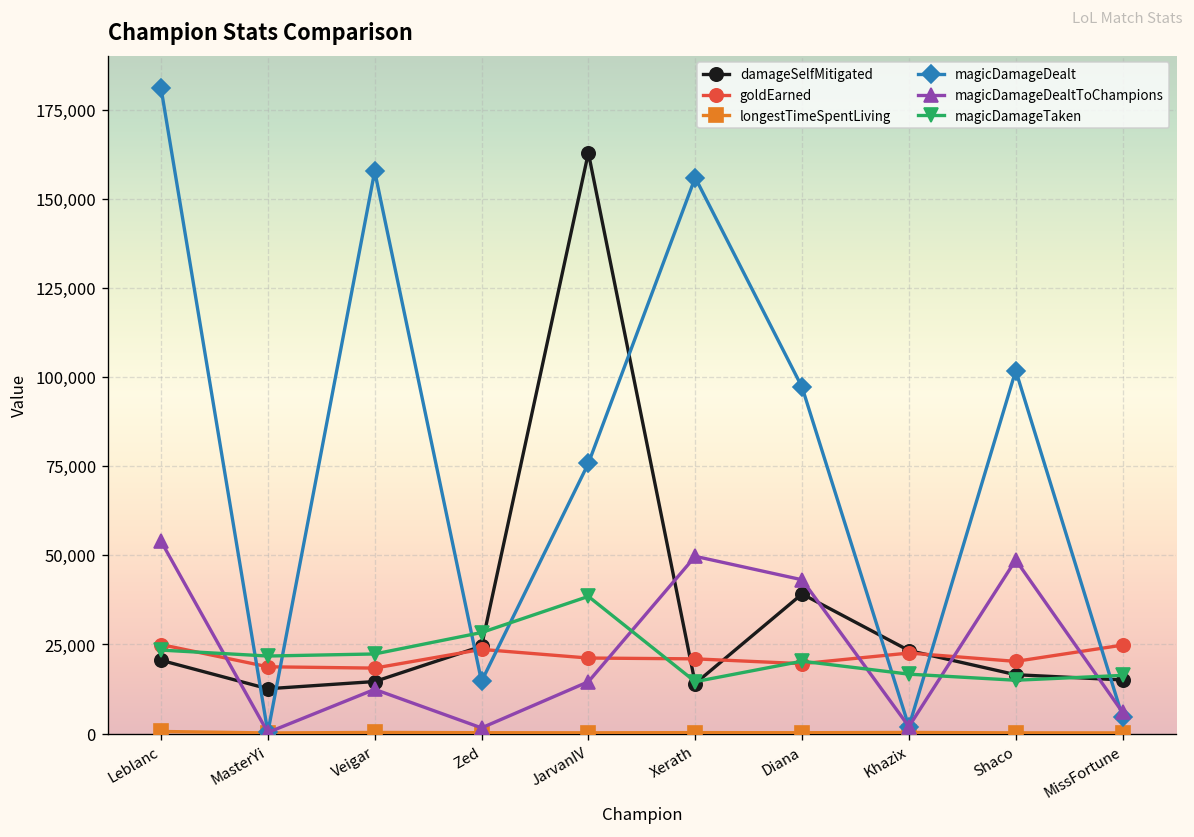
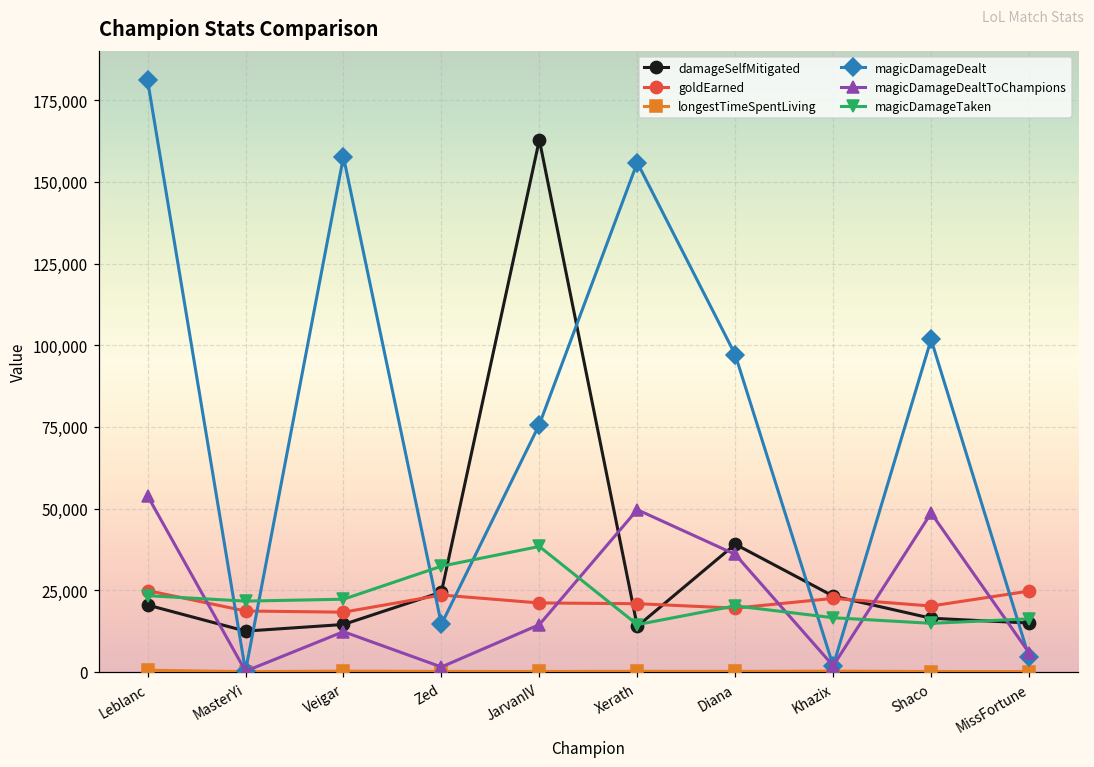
magicDamageTaken, Zed: 28,000 -> 32,000
magicDamageDealtToChampions, Diana: 43,000 -> 36,000
